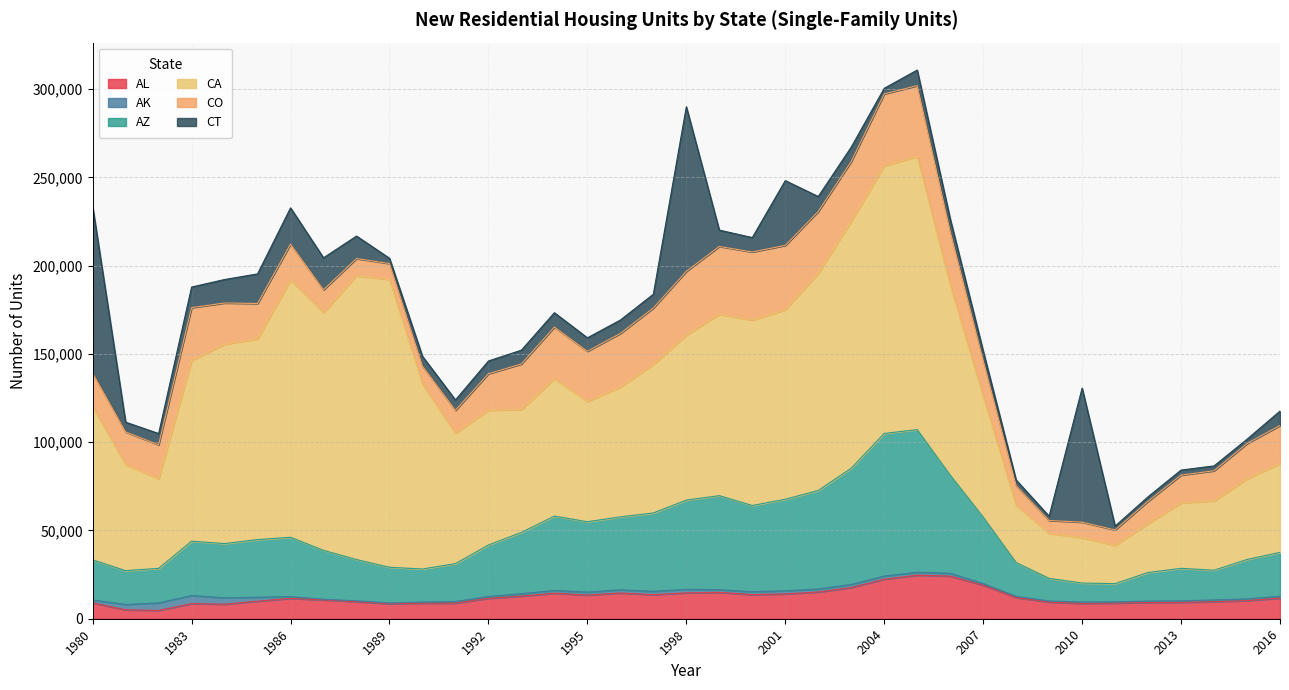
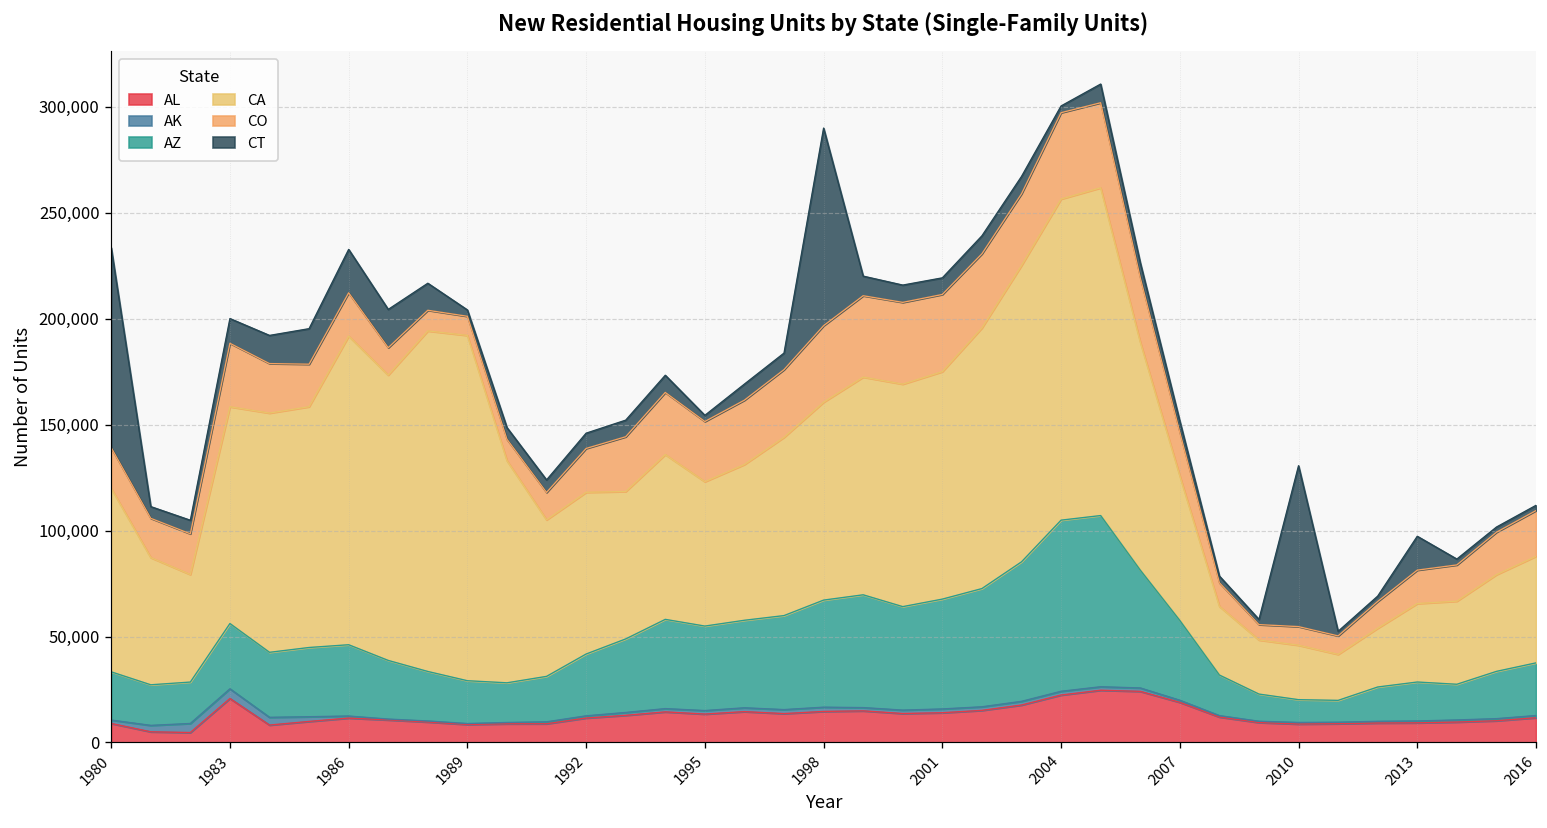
AL, 1983: 9,000 -> 21,000
CT, 1995: 8,000 -> 3,000
CT, 2001: 37,000 -> 8,000
CT, 2013: 3,000 -> 16,000
CT, 2016: 8,000 -> 2,000
